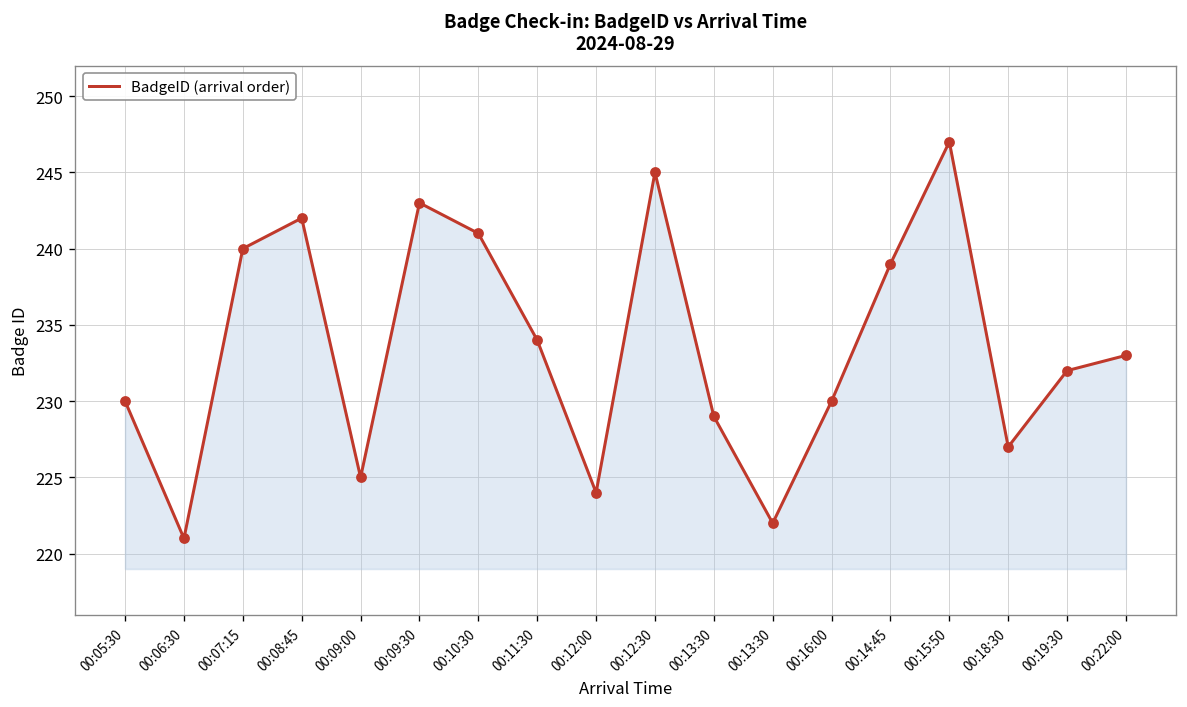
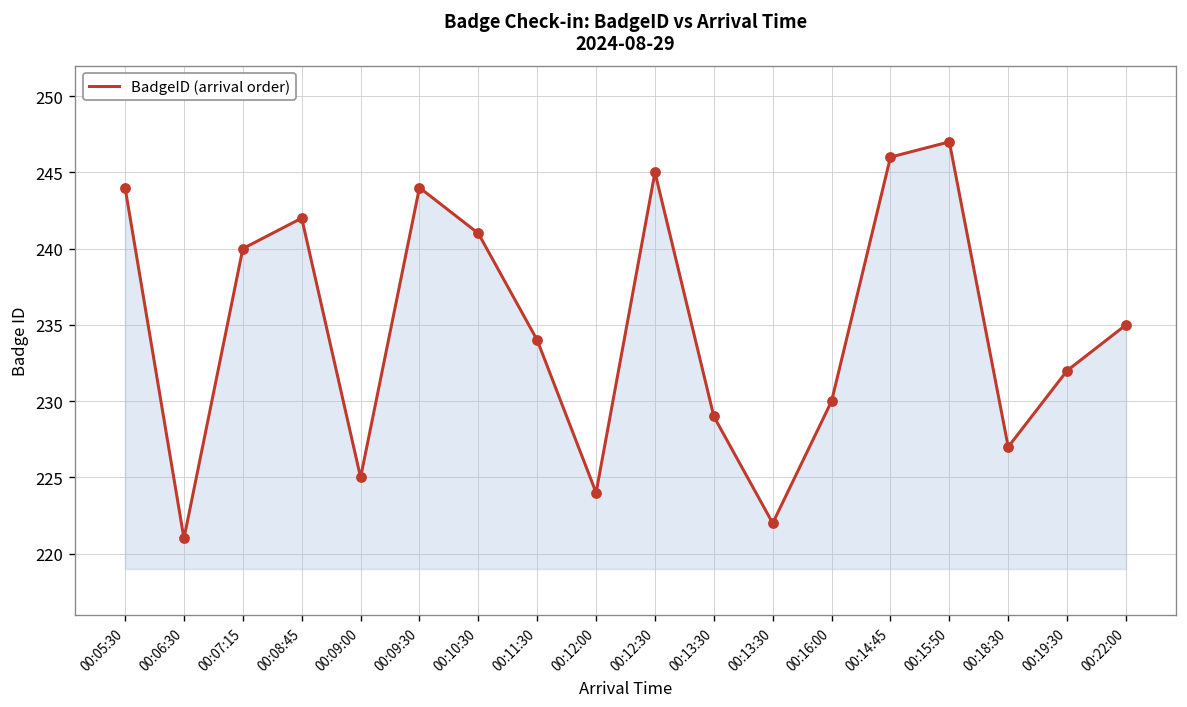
00:05:30: 230 -> 244
00:09:30: 243 -> 244
00:14:45: 239 -> 246
00:22:00: 233 -> 235
